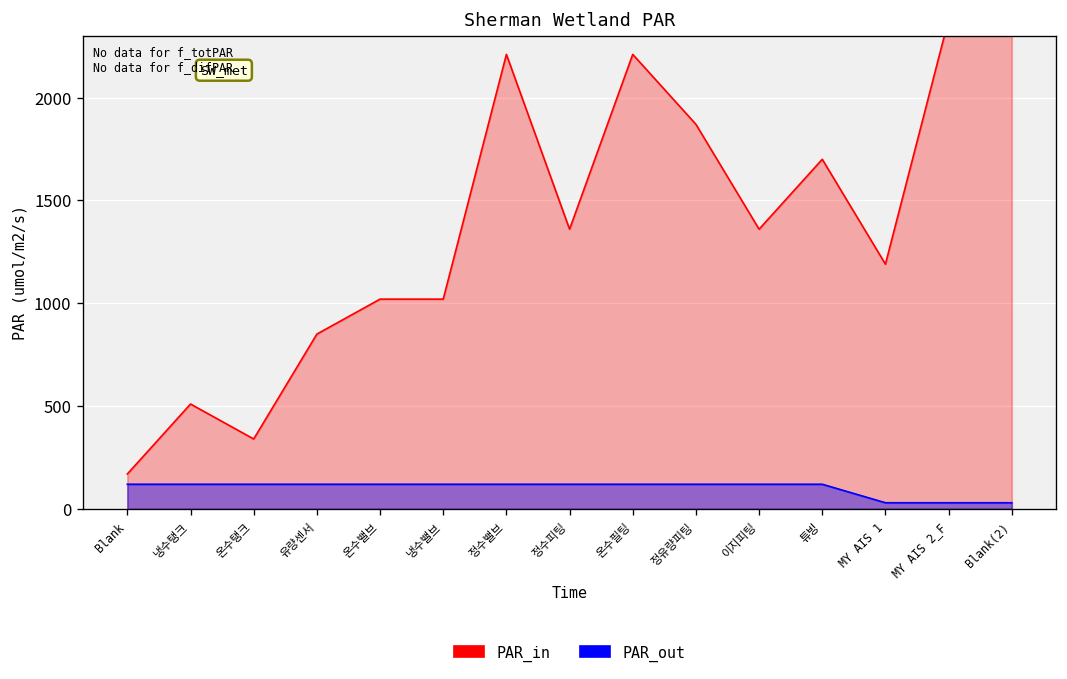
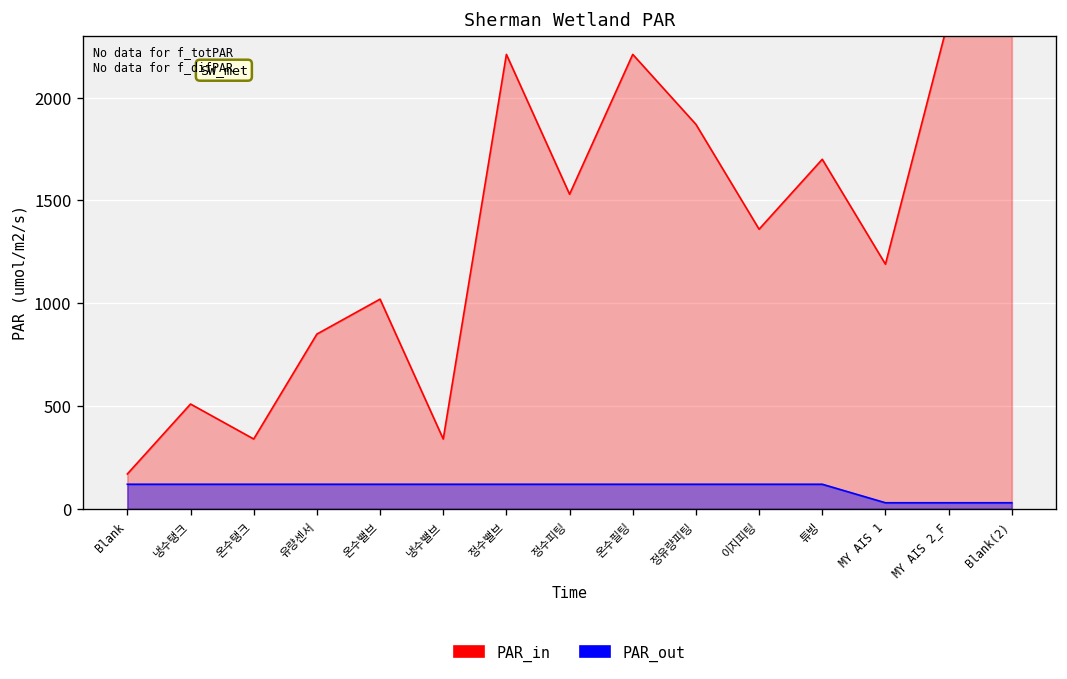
PAR_in, 냉수밸브: 1020 -> 340
PAR_in, 정수피팅: 1360 -> 1530
